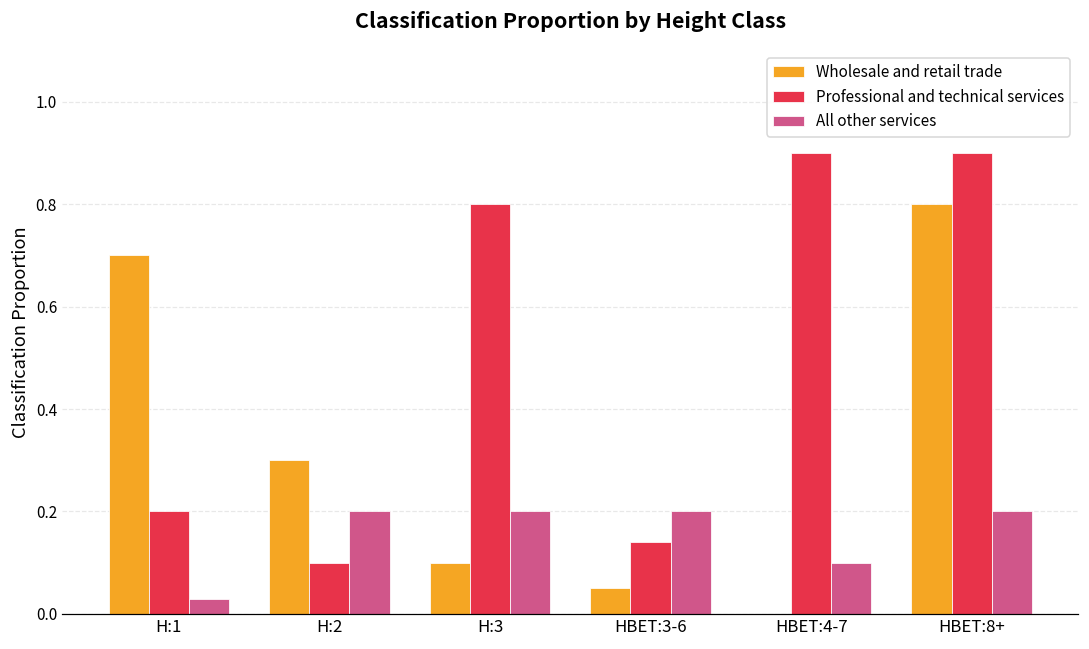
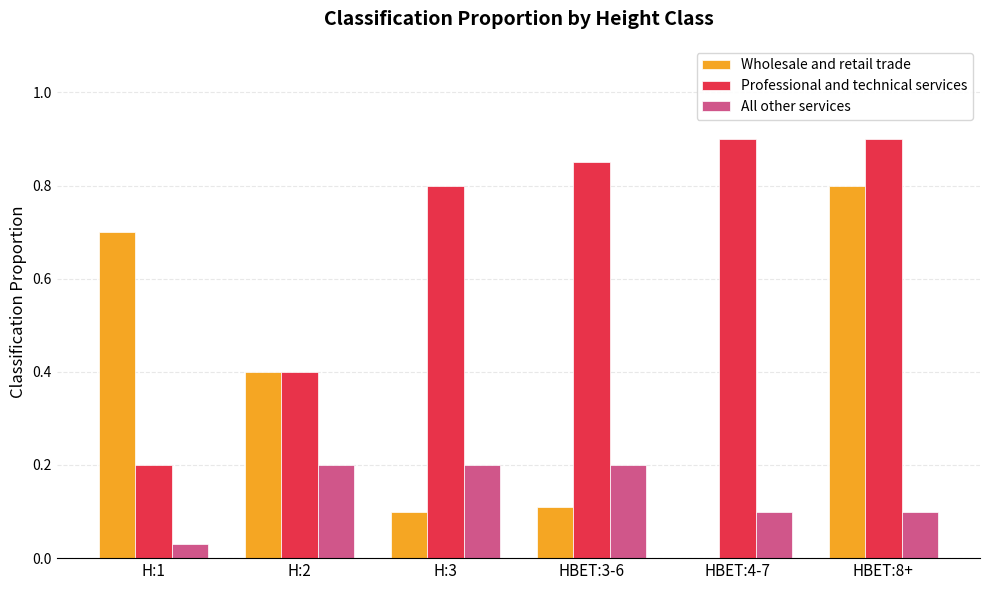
Wholesale and retail trade, H:2: 0.3 -> 0.4
Professional and technical services, H:2: 0.1 -> 0.4
Wholesale and retail trade, HBET:3-6: 0.05 -> 0.11
Professional and technical services, HBET:3-6: 0.14 -> 0.85
All other services, HBET:8+: 0.2 -> 0.1
